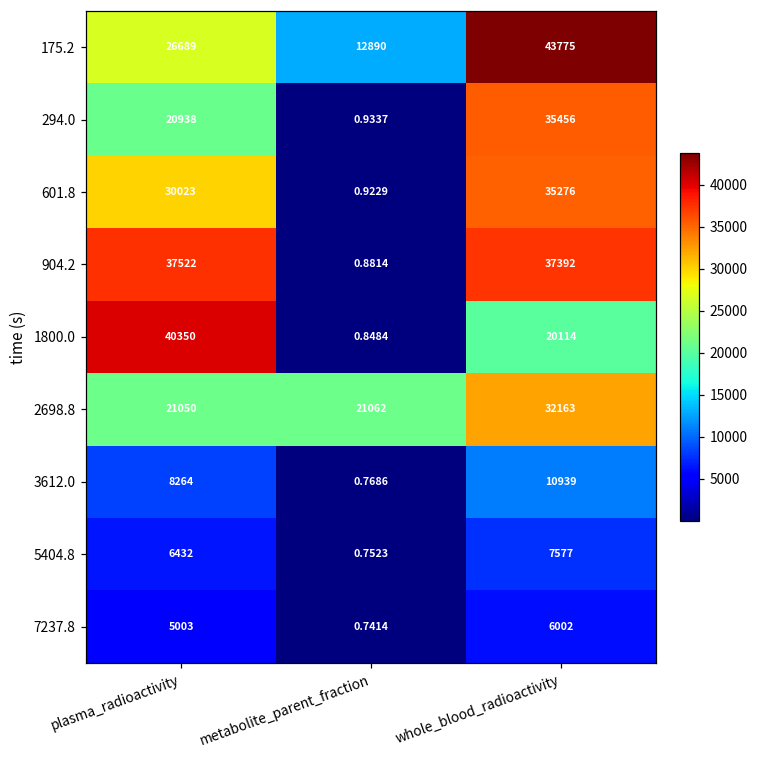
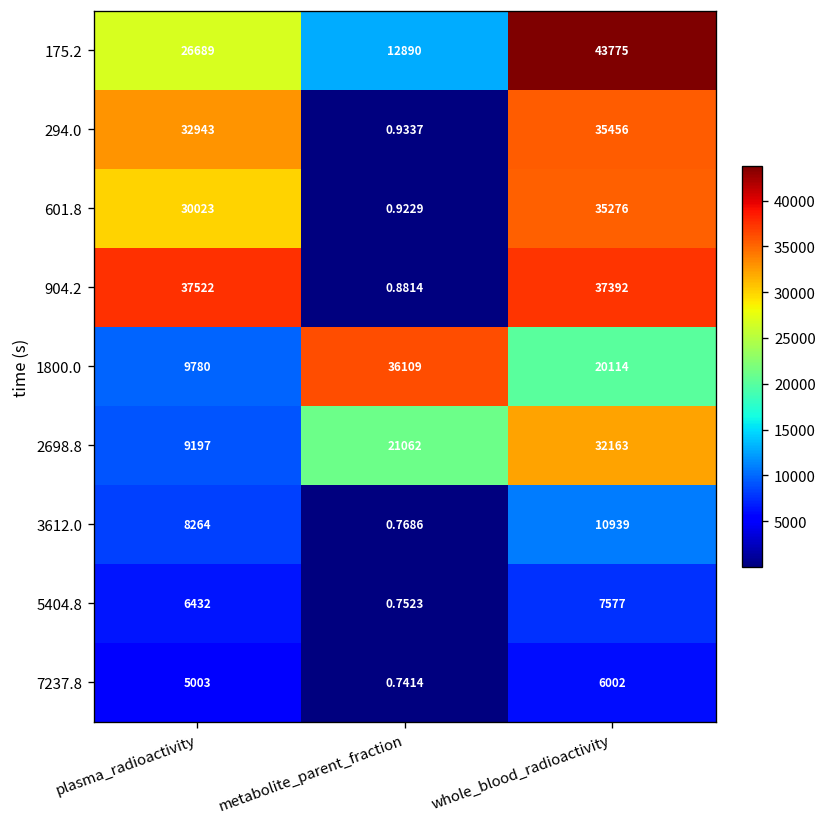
294.0, plasma_radioactivity: 20938 -> 32943
1800.0, plasma_radioactivity: 40350 -> 9780
1800.0, metabolite_parent_fraction: 0.8484 -> 36109
2698.8, plasma_radioactivity: 21050 -> 9197
